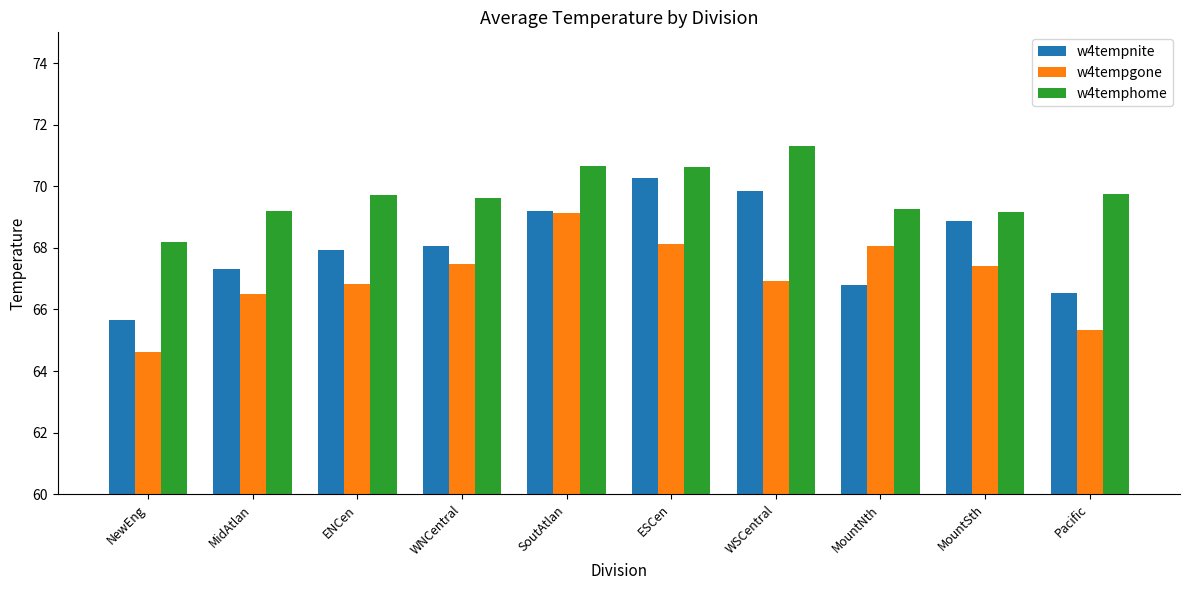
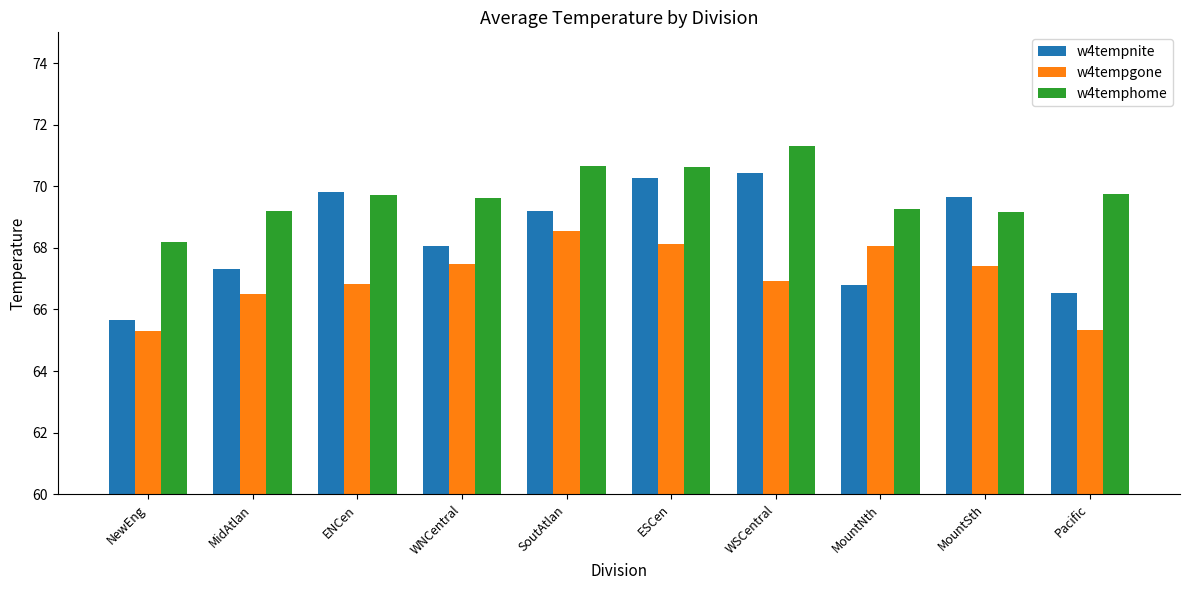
w4tempgone, NewEng: 64.6 -> 65.3
w4tempnite, ENCen: 67.9 -> 69.8
w4tempgone, SoutAtlan: 69.1 -> 68.5
w4tempnite, WSCentral: 69.9 -> 70.4
w4tempnite, MountSth: 68.9 -> 69.6
